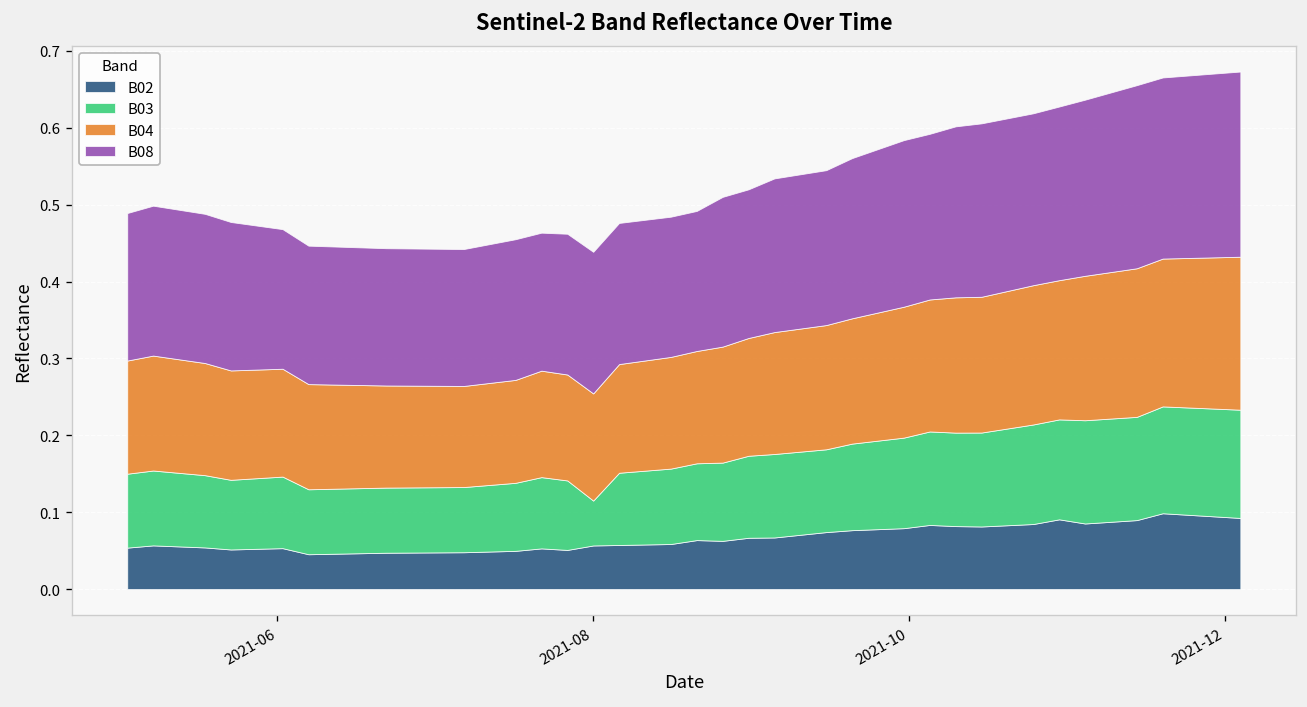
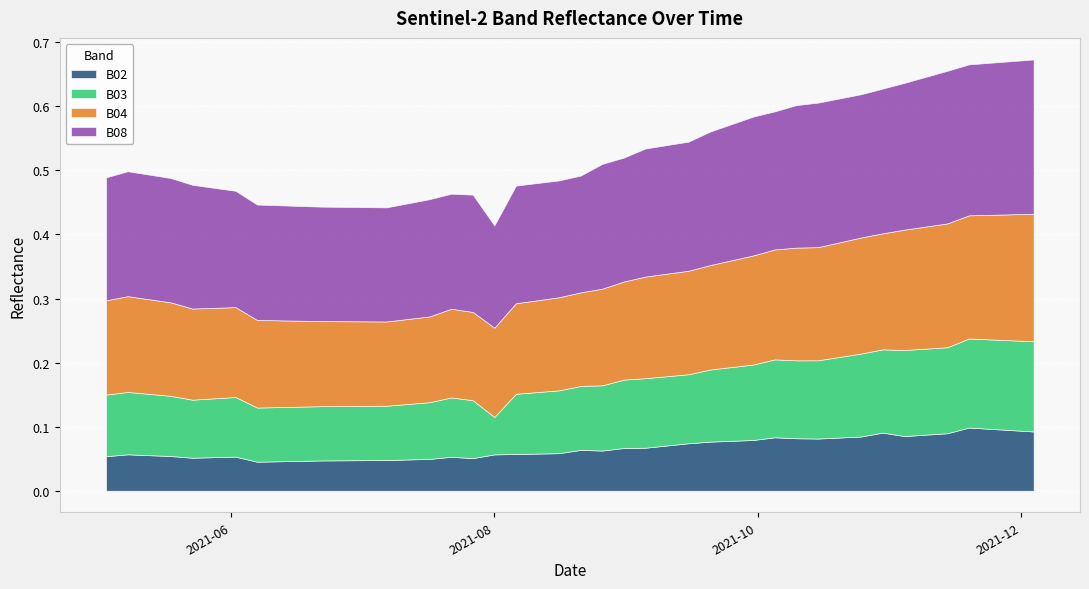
B08, 2021-08: 0.18 -> 0.16
